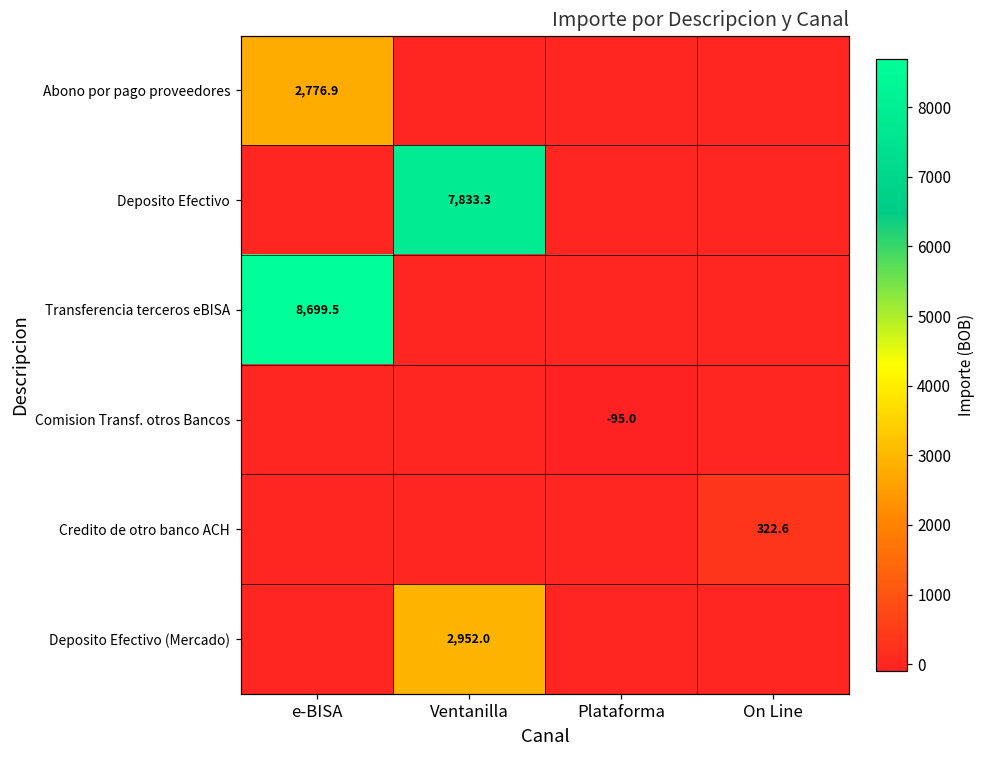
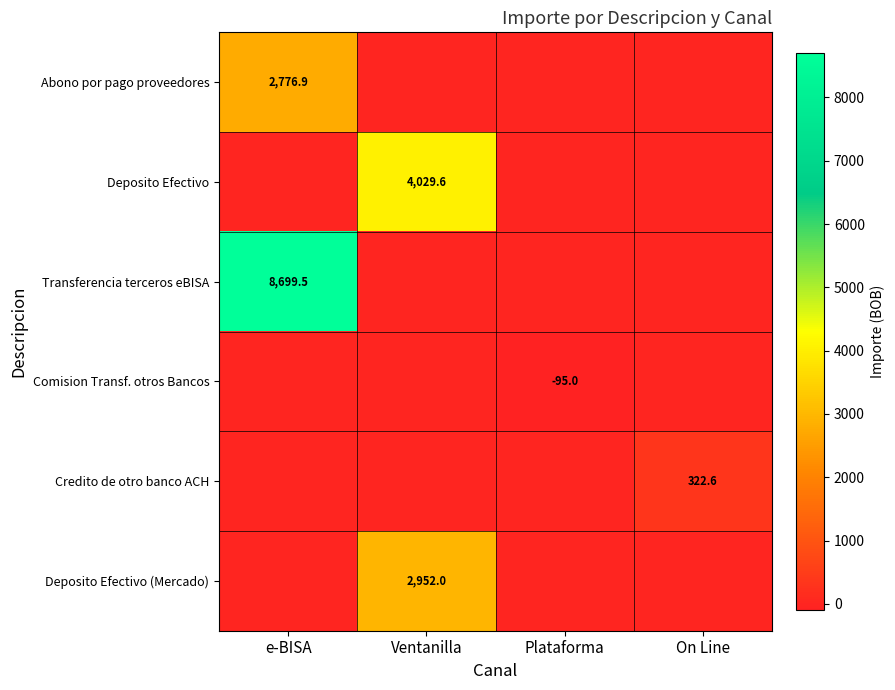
Deposito Efectivo, Ventanilla: 7,833.3 -> 4,029.6
